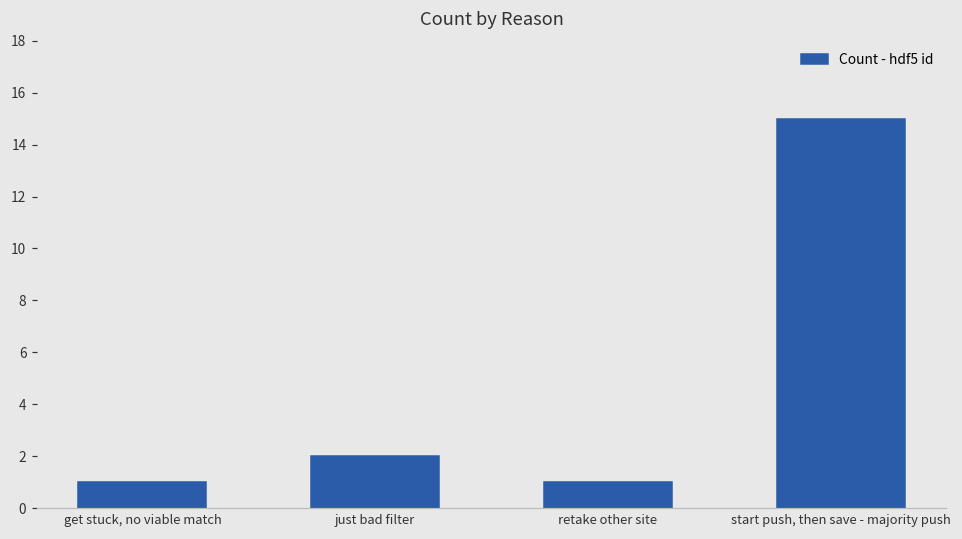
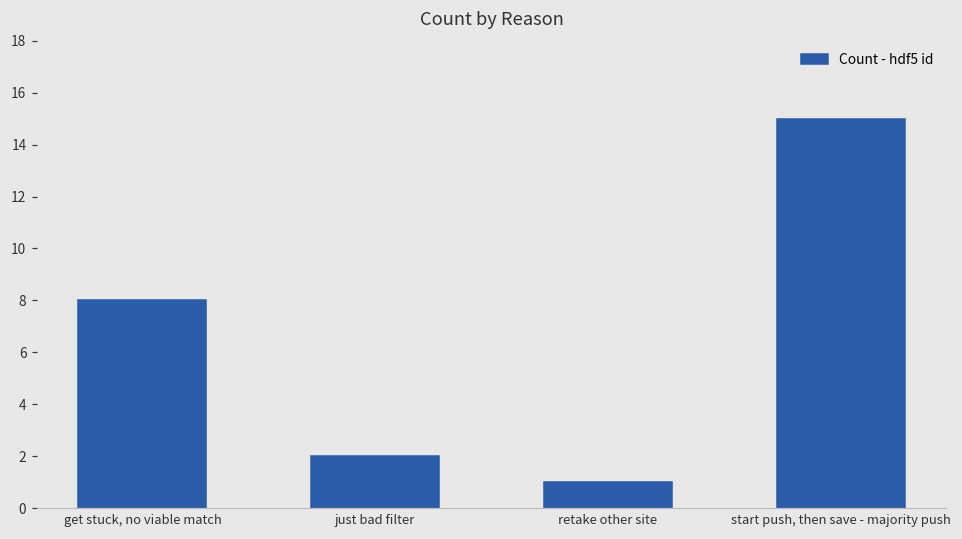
get stuck, no viable match: 1 -> 8
